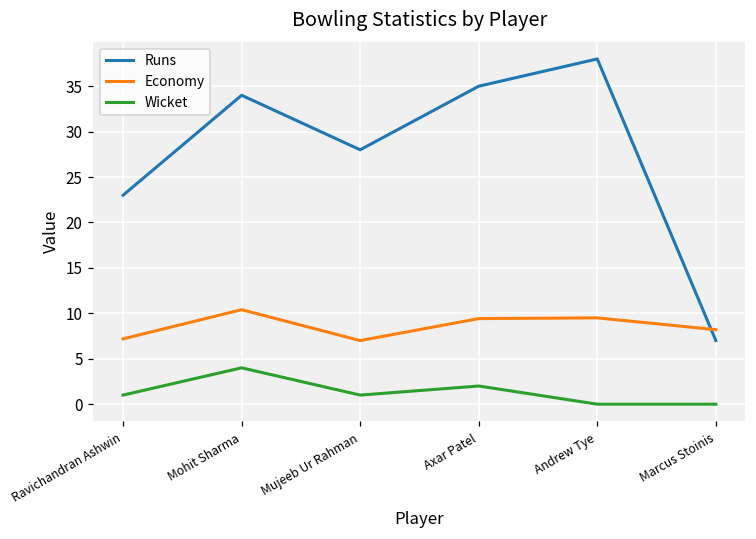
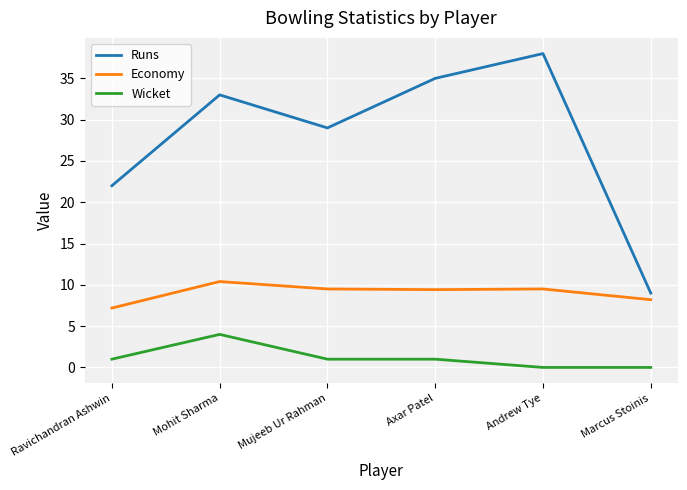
Runs, Ravichandran Ashwin: 23 -> 22
Runs, Mohit Sharma: 34 -> 33
Runs, Mujeeb Ur Rahman: 28 -> 29
Economy, Mujeeb Ur Rahman: 7 -> 10
Wicket, Axar Patel: 2 -> 1
Runs, Marcus Stoinis: 7 -> 9
